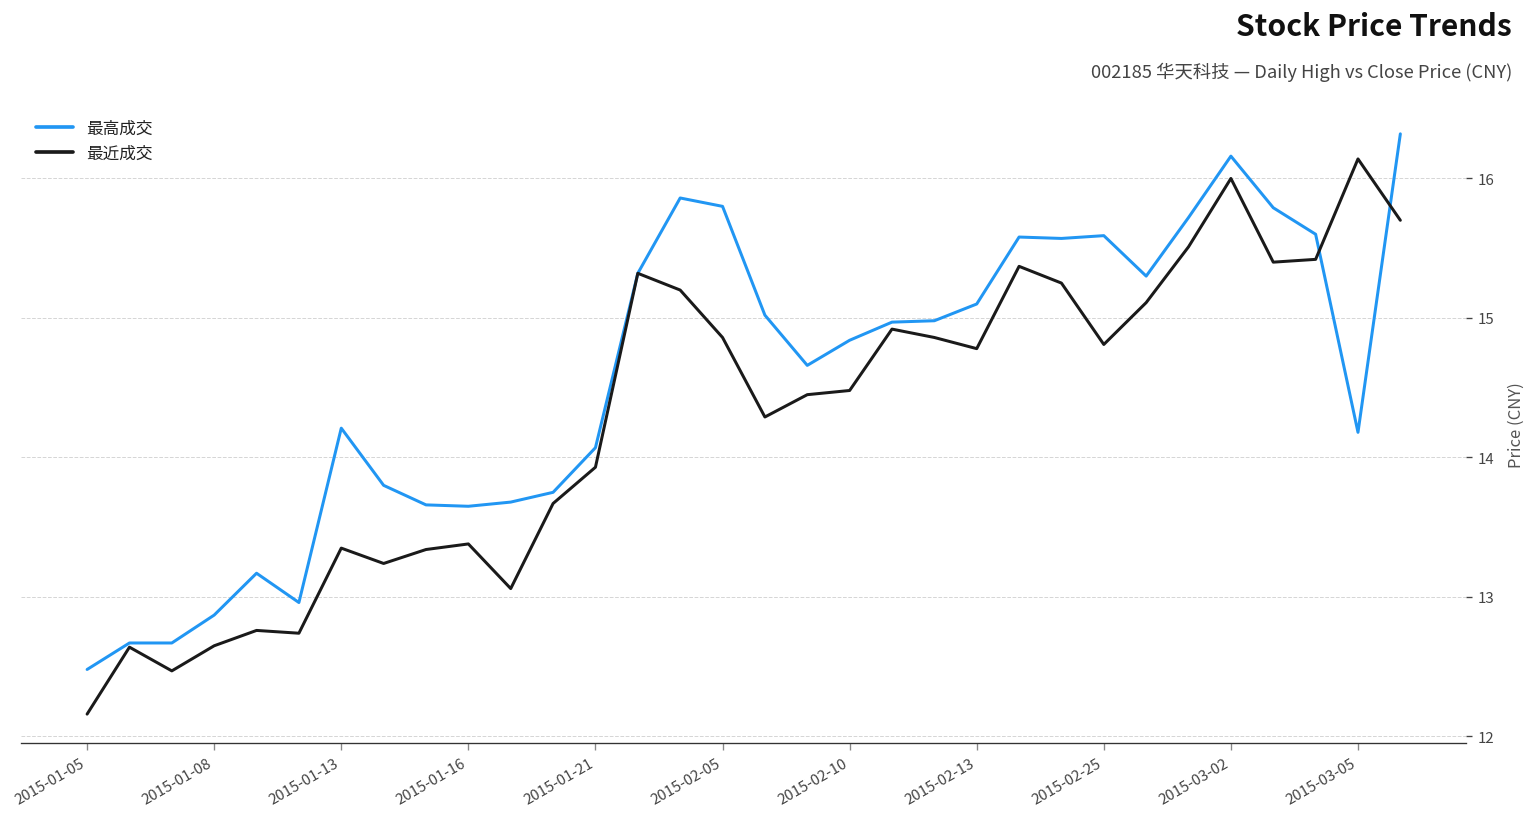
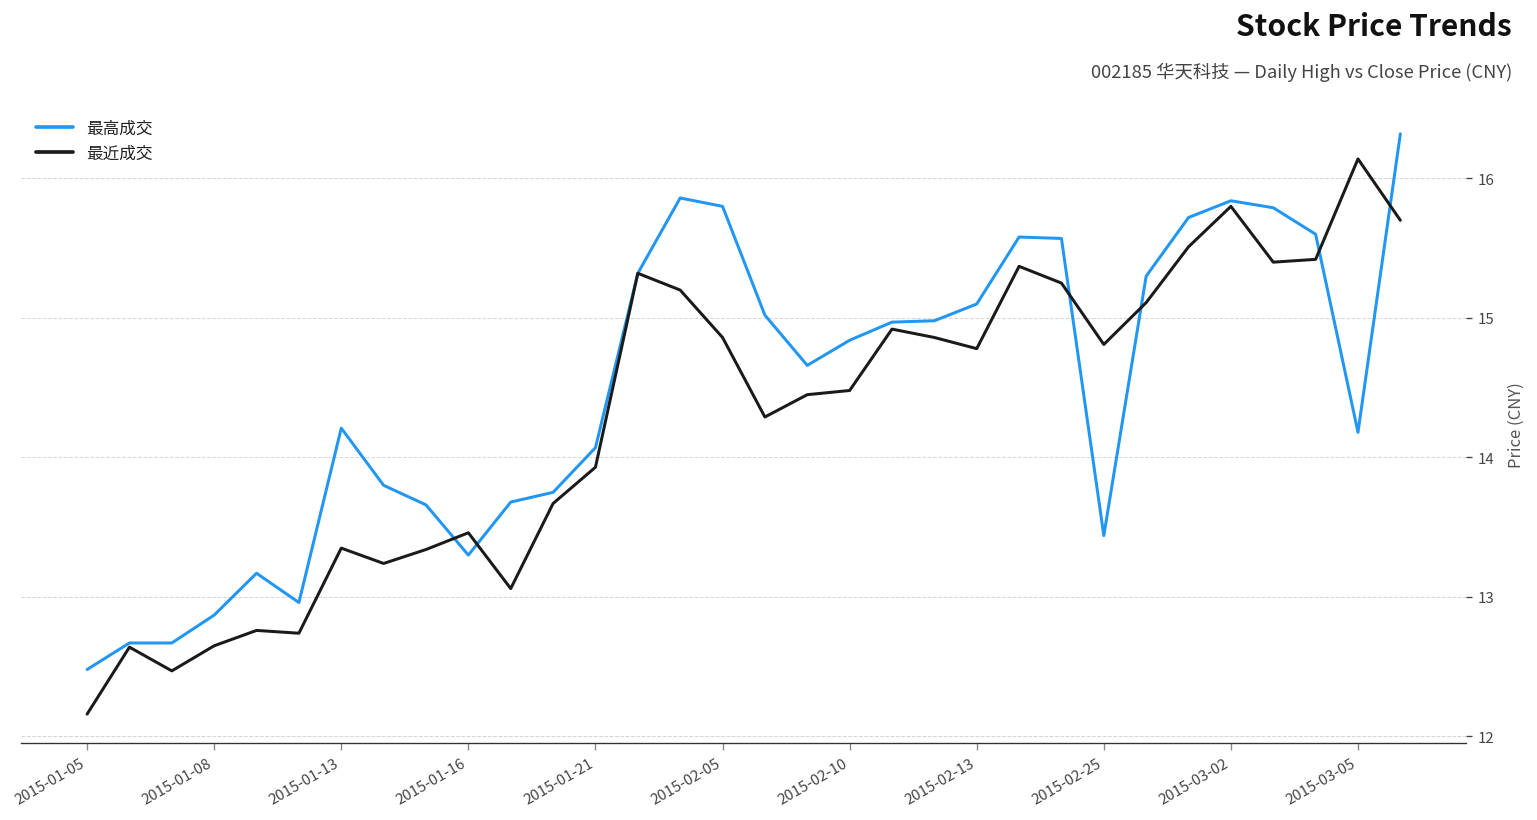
最高成交, 2015-01-16: 13.65 -> 13.30
最近成交, 2015-01-16: 13.38 -> 13.46
最高成交, 2015-02-25: 15.59 -> 13.44
最高成交, 2015-03-02: 16.16 -> 15.84
最近成交, 2015-03-02: 16.0 -> 15.8
